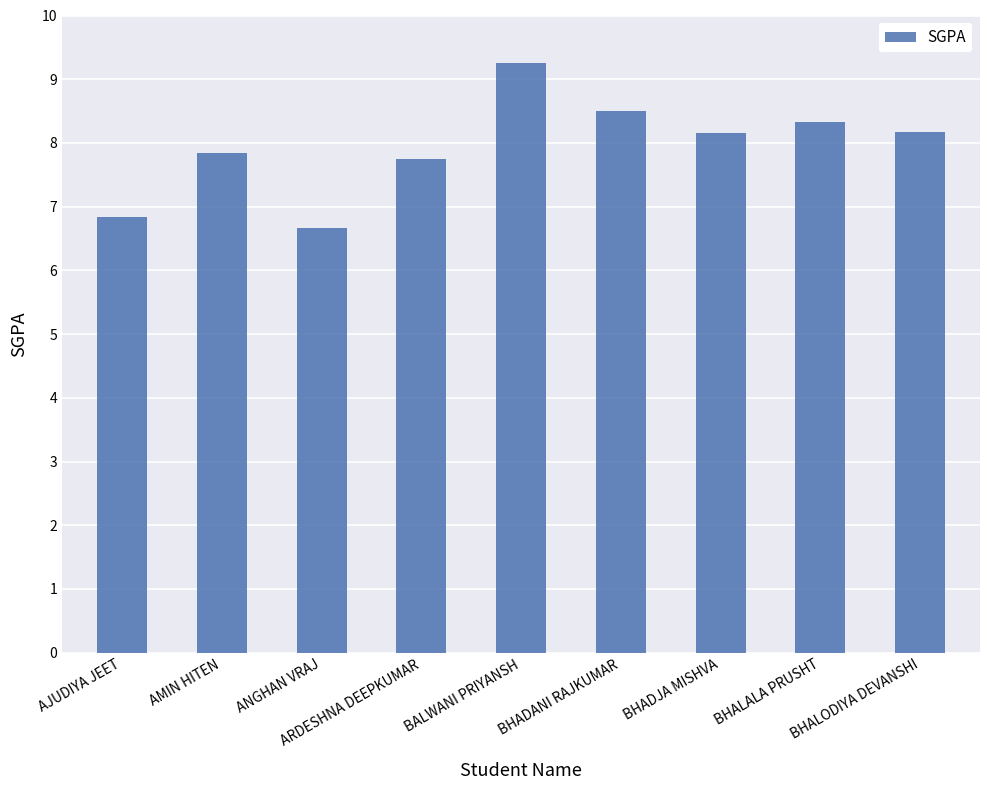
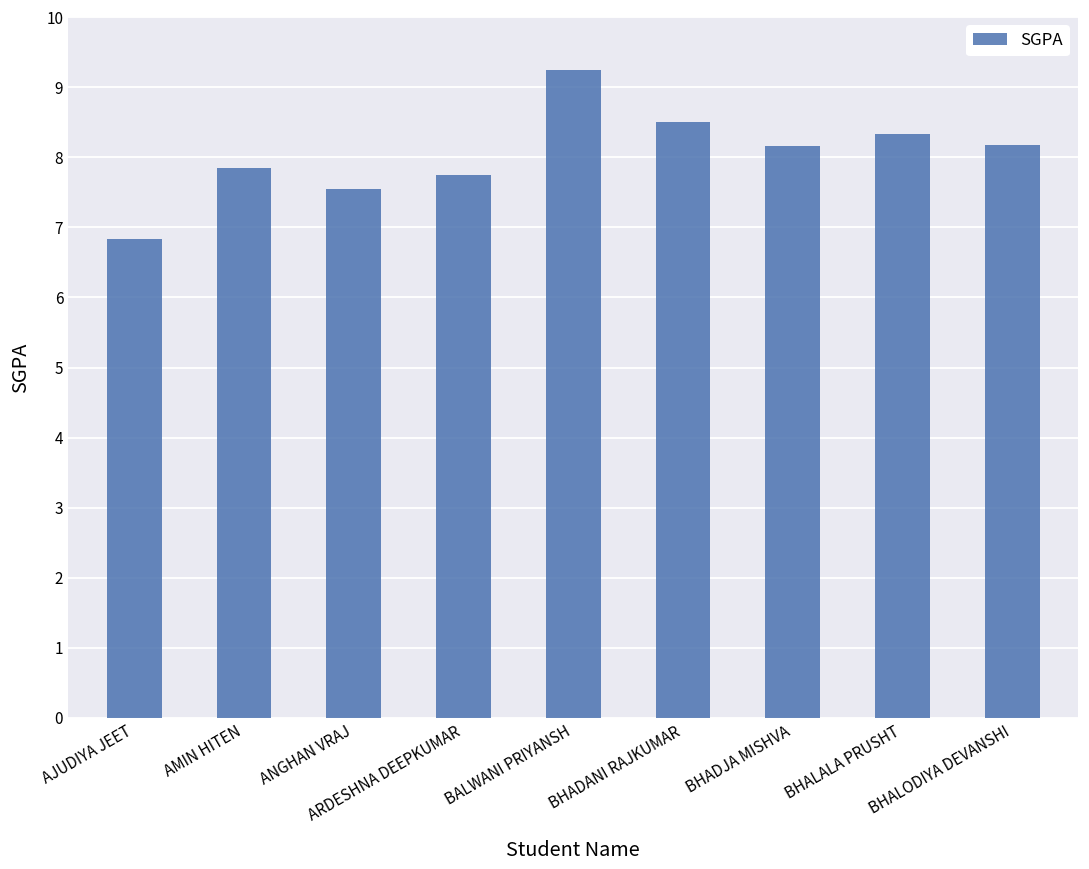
ANGHAN VRAJ: 6.7 -> 7.6
